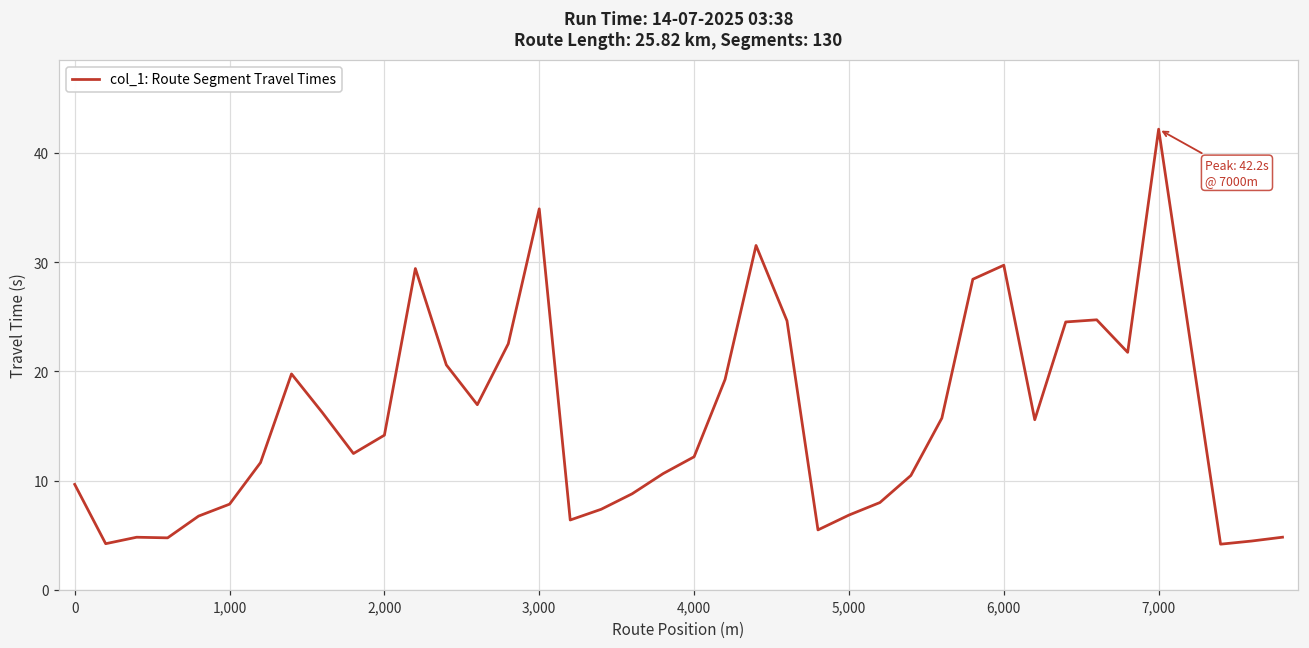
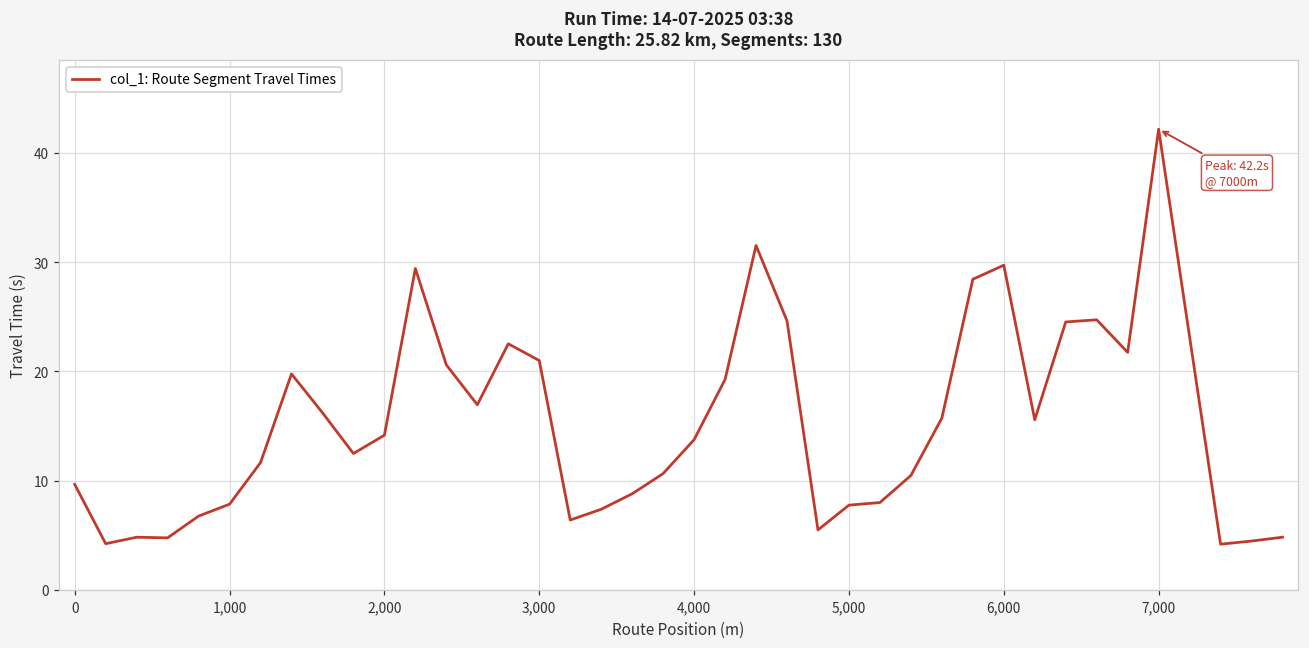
3,000: 35 -> 21
4,000: 12 -> 14
5,000: 7 -> 8
